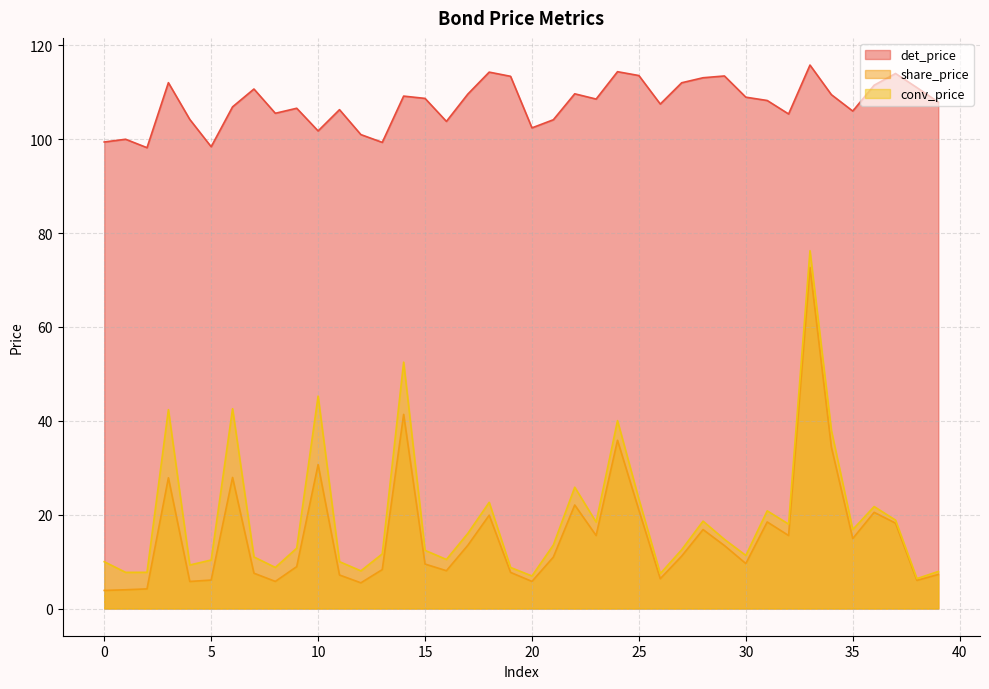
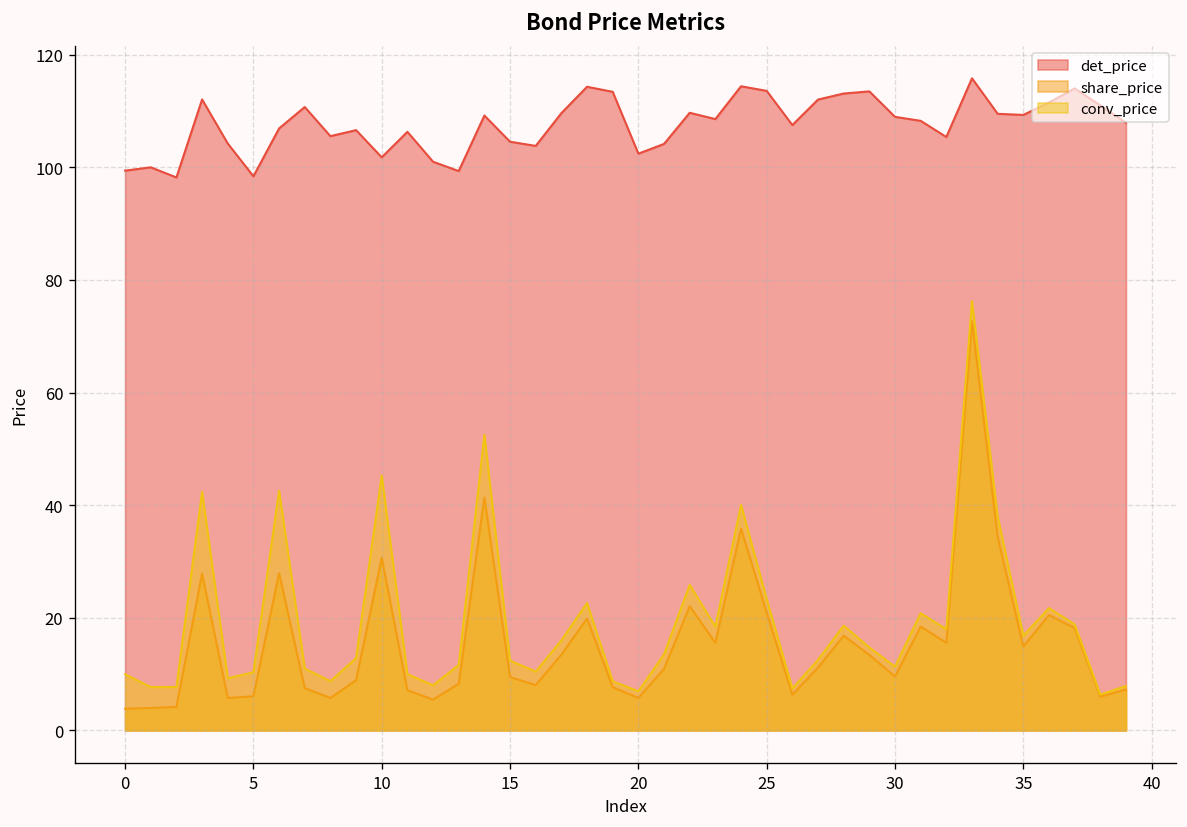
det_price, 15: 109 -> 105
det_price, 35: 106 -> 109
